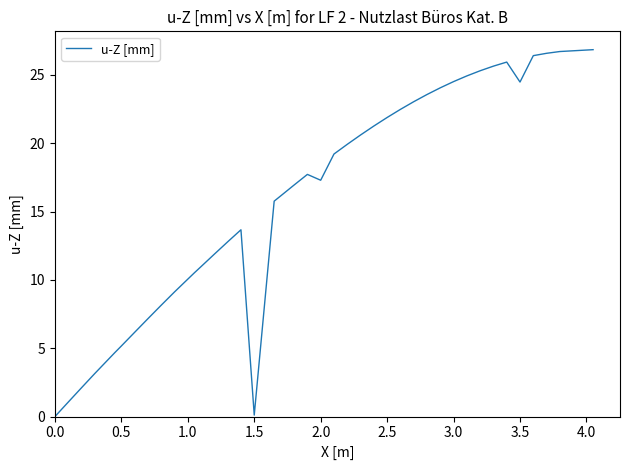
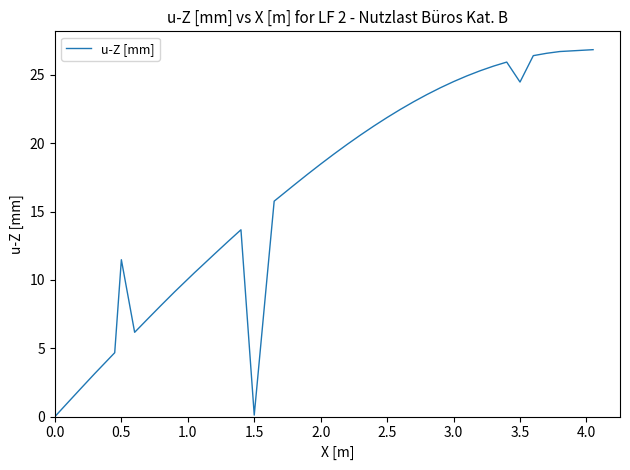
0.5: 5.2 -> 11.5
2.0: 17.3 -> 18.5
